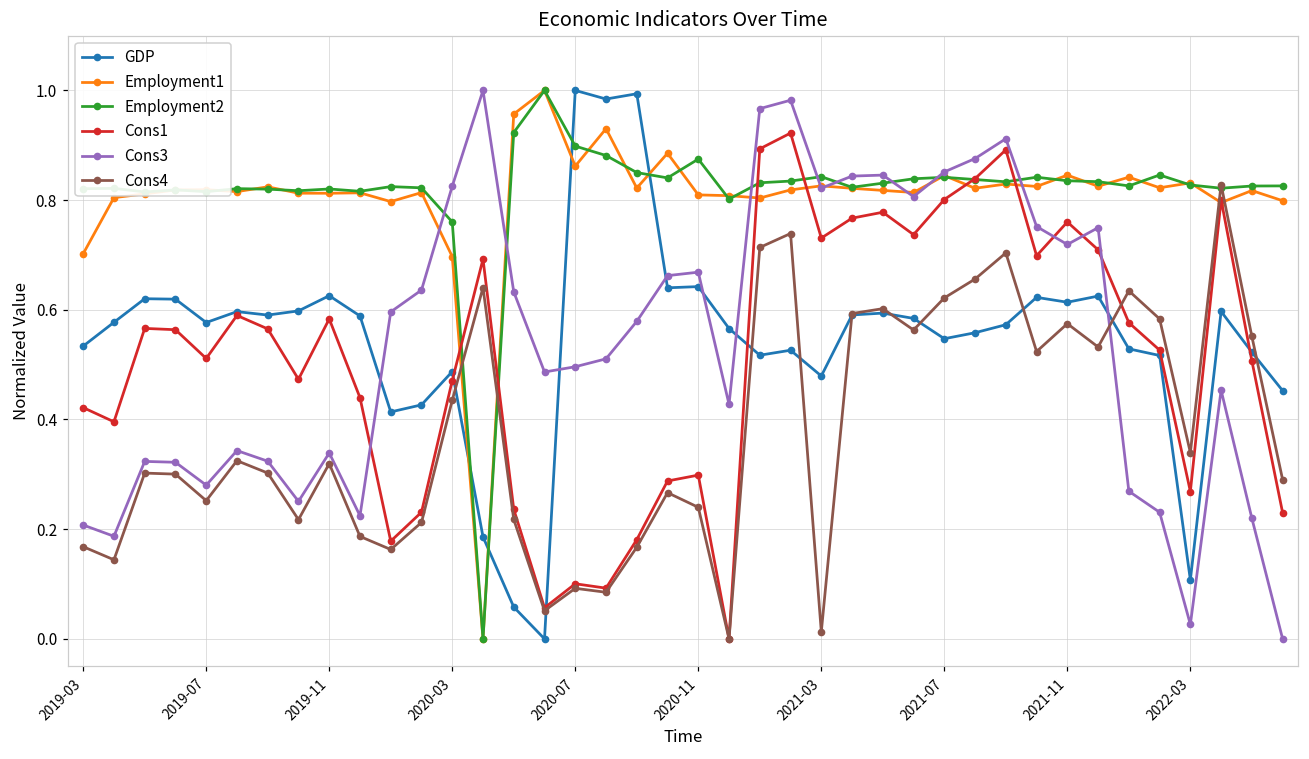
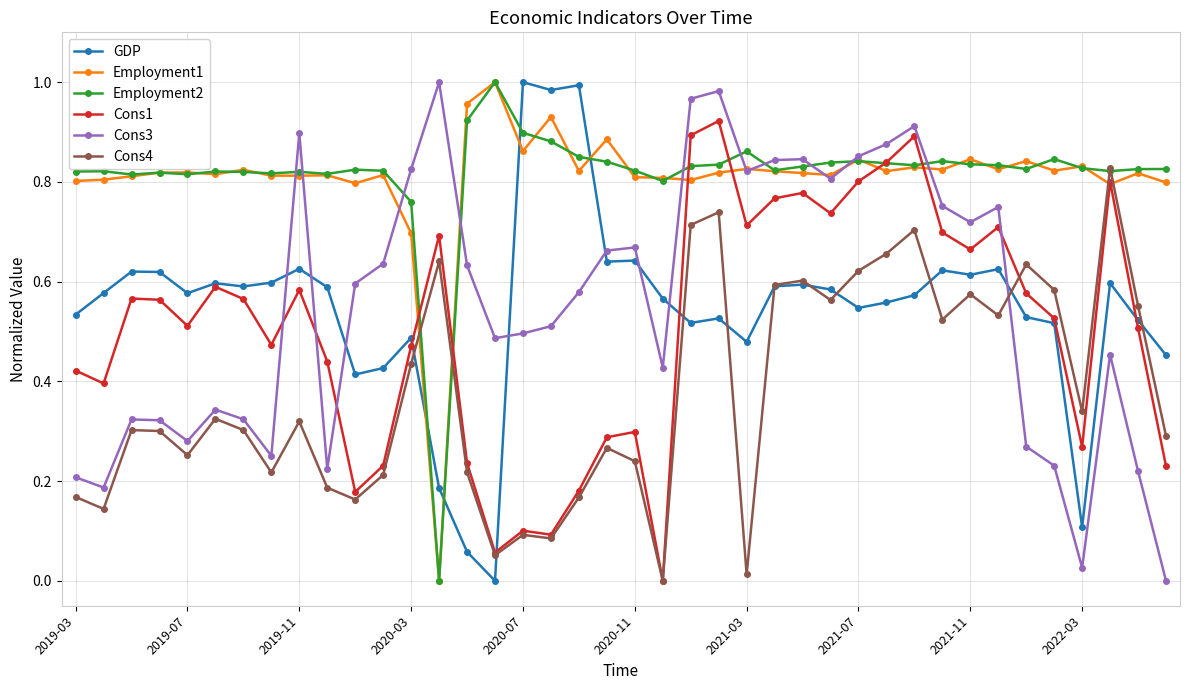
Employment1, 2019-03: 0.70 -> 0.80
Cons3, 2019-11: 0.34 -> 0.90
Employment2, 2020-11: 0.87 -> 0.82
Employment2, 2021-03: 0.84 -> 0.86
Cons1, 2021-03: 0.73 -> 0.71
Cons1, 2021-11: 0.76 -> 0.66
